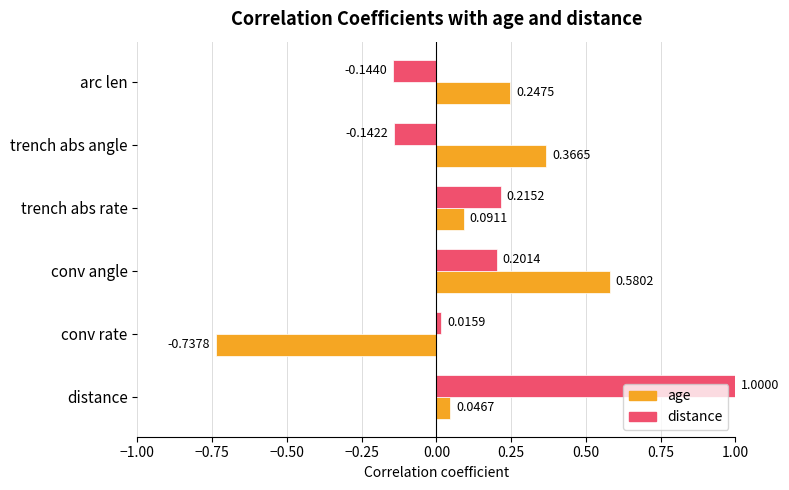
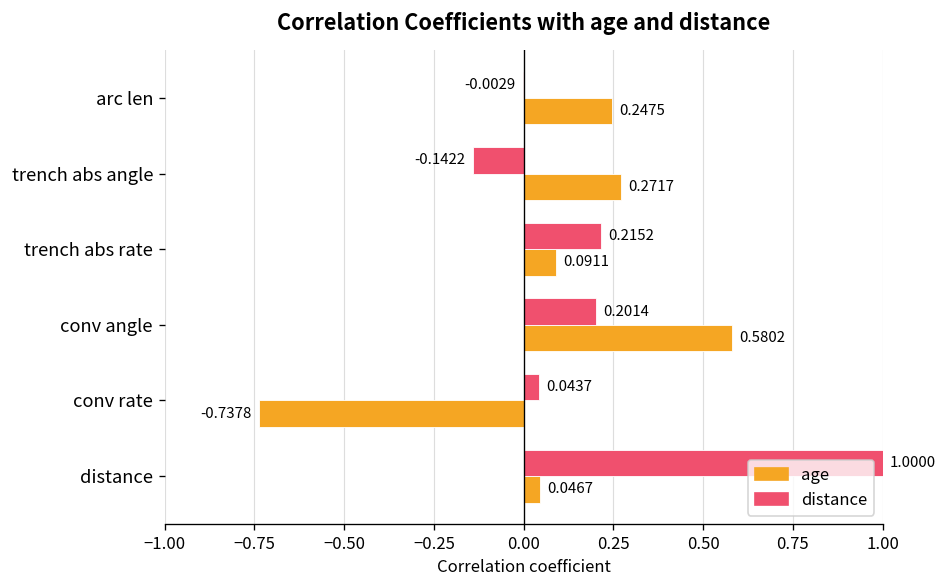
distance, arc len: -0.1440 -> -0.0029
age, trench abs angle: 0.3665 -> 0.2717
distance, conv rate: 0.0159 -> 0.0437
